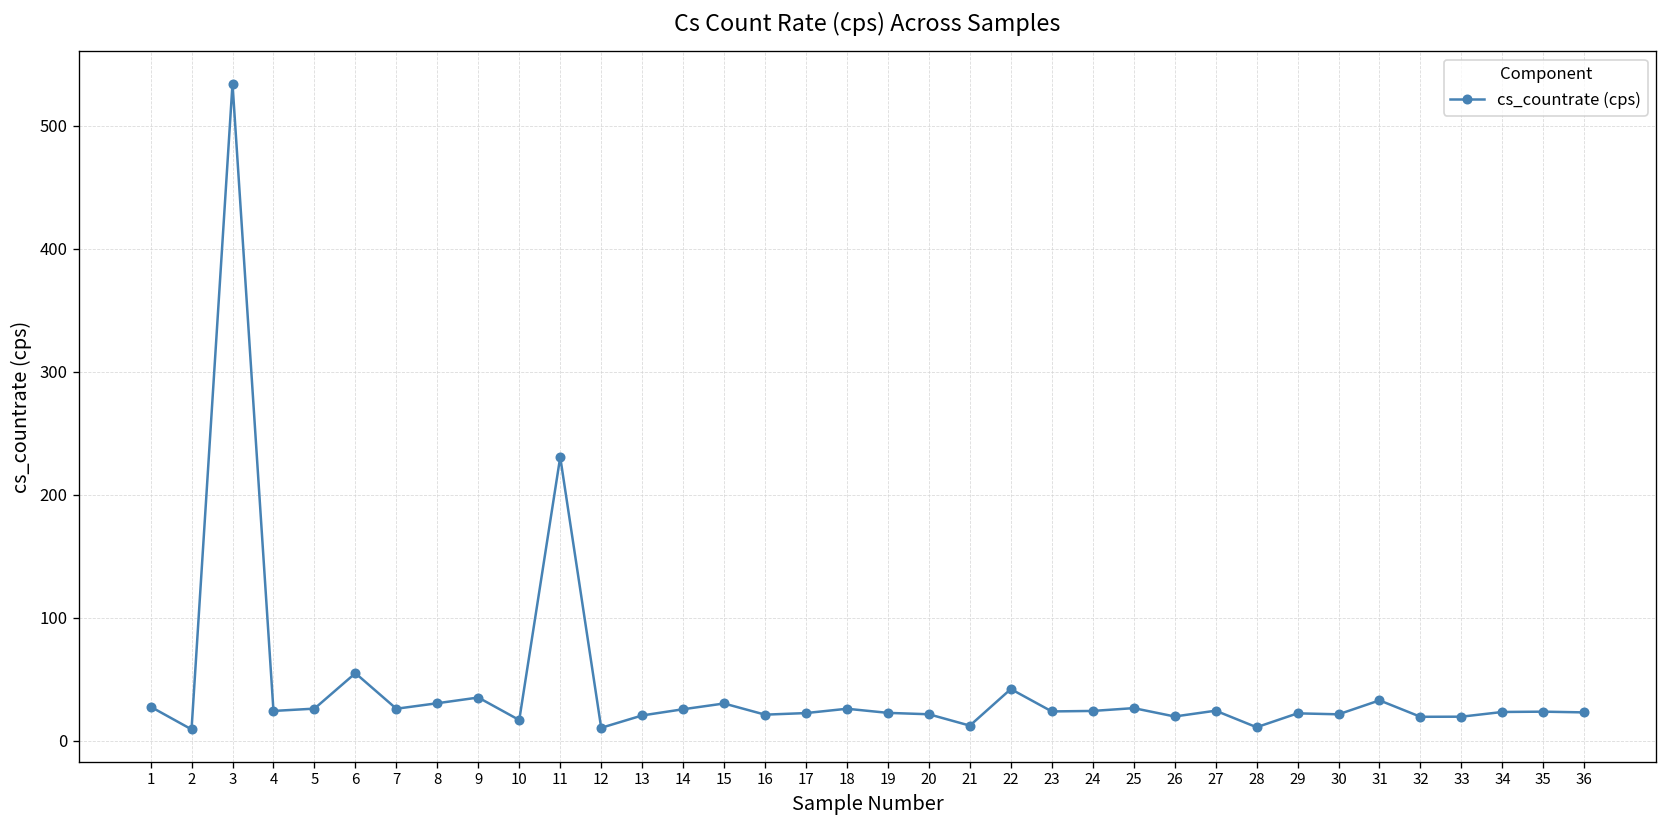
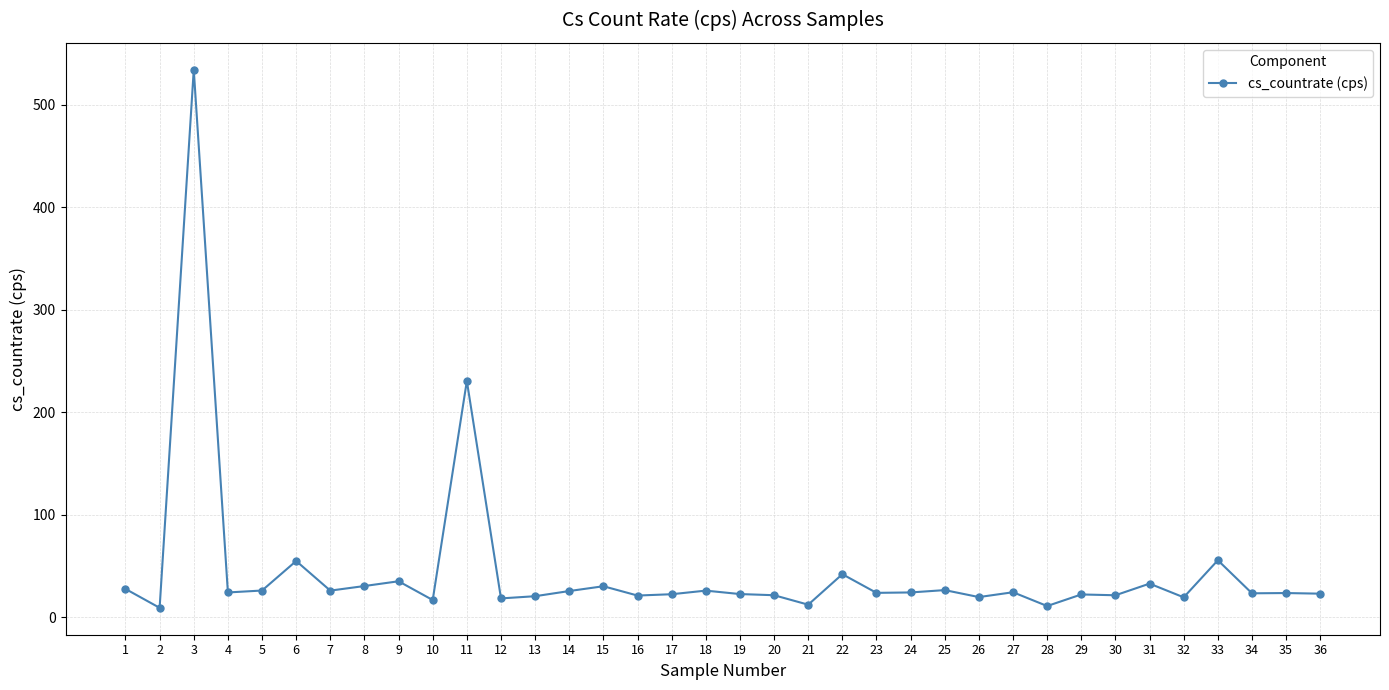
12: 11 -> 18
33: 20 -> 56
